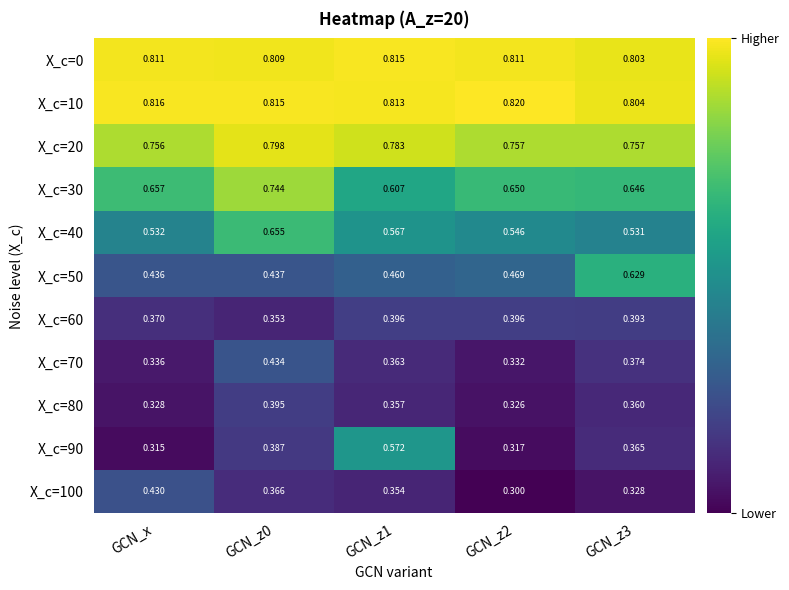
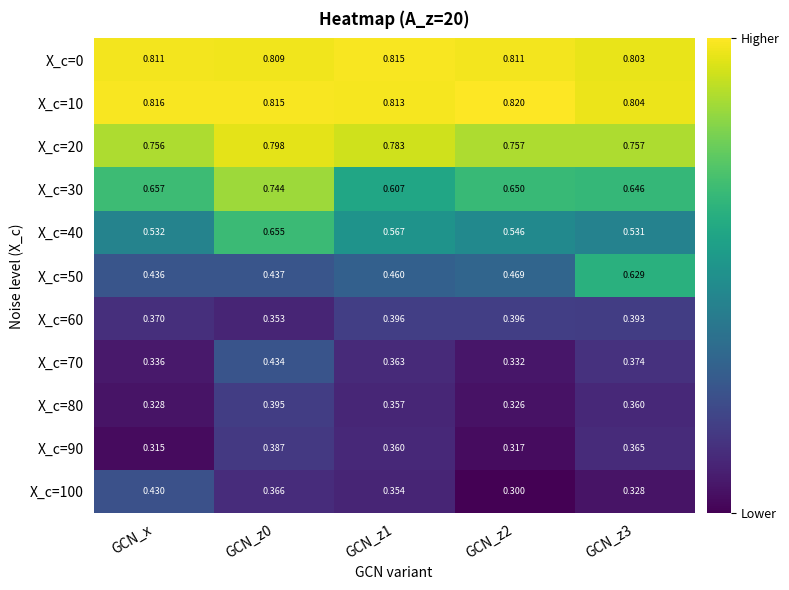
X_c=90, GCN_z1: 0.572 -> 0.360
